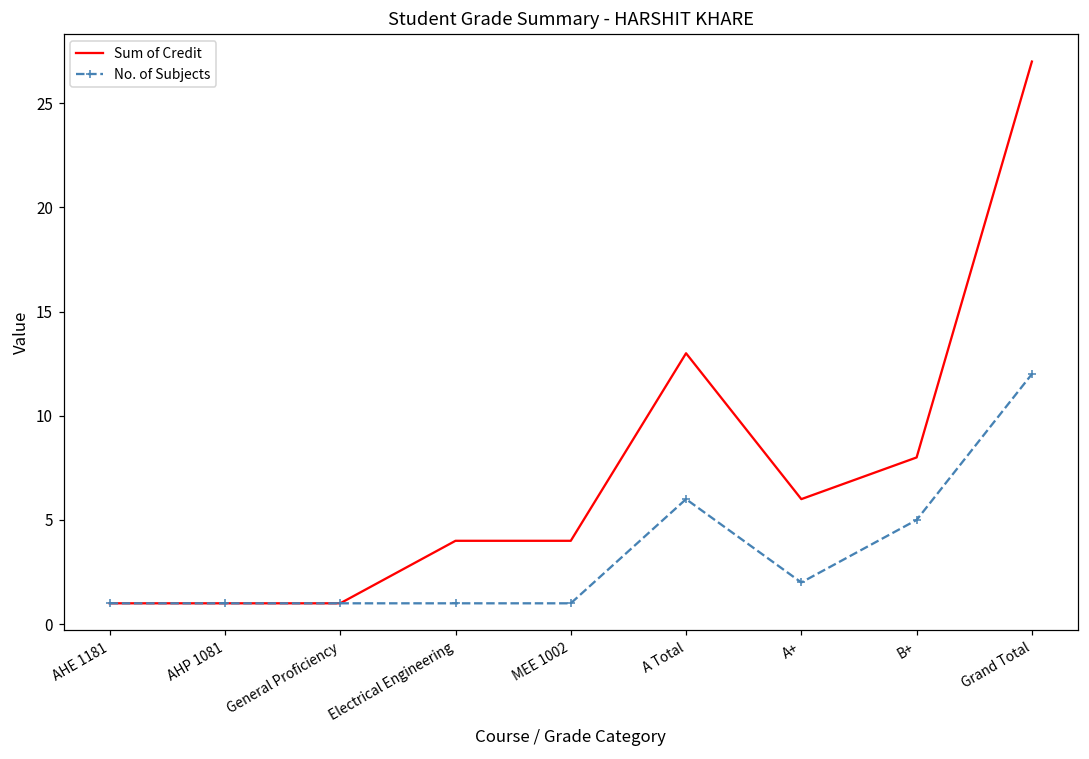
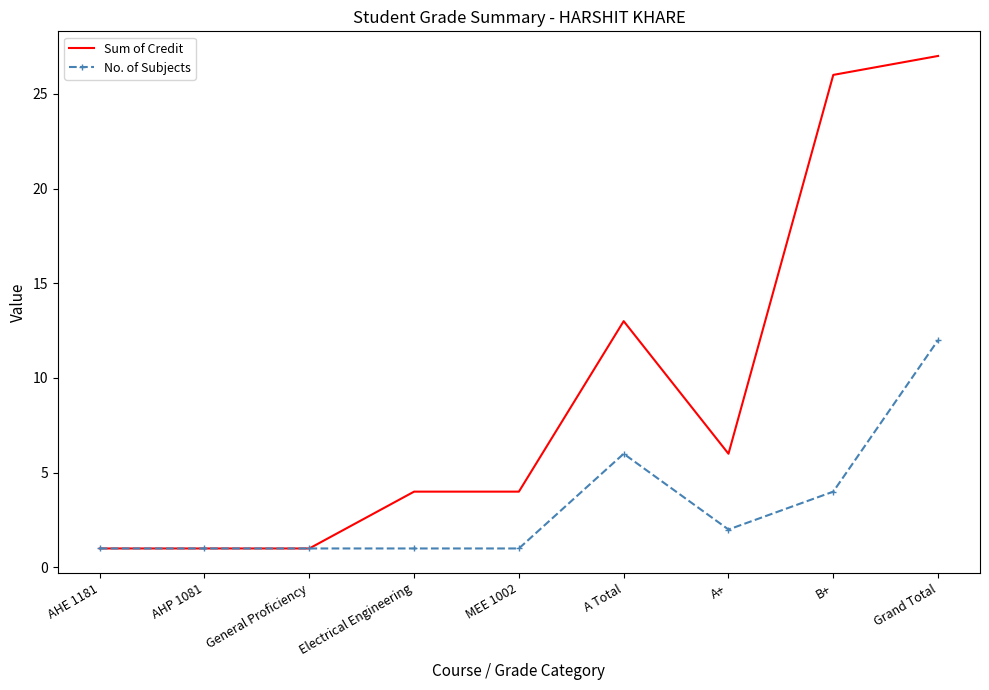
Sum of Credit, B+: 8 -> 26
No. of Subjects, B+: 5 -> 4
